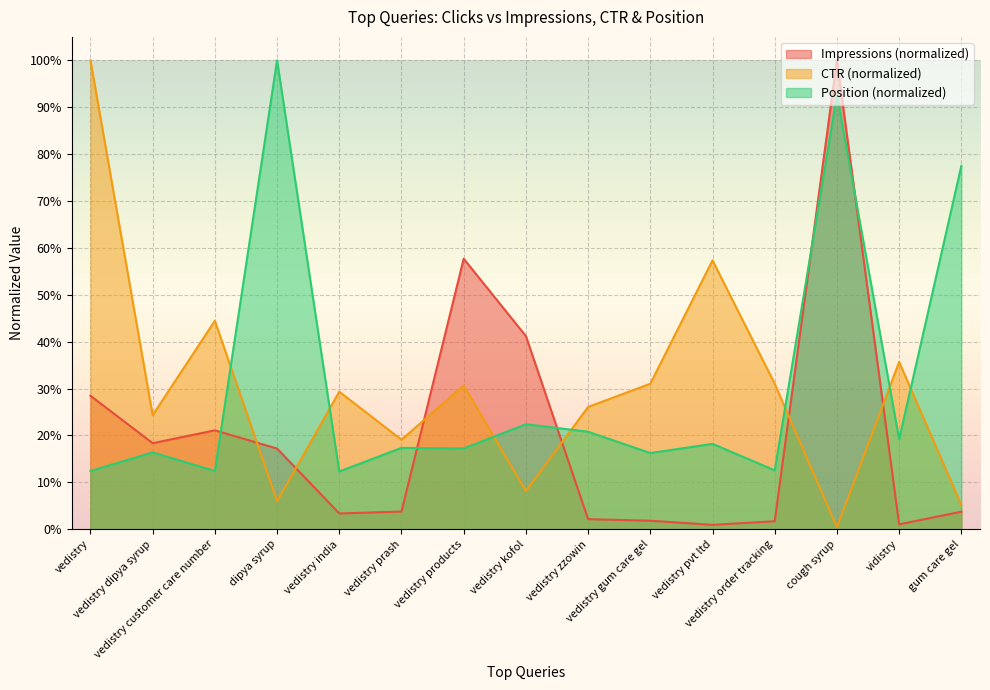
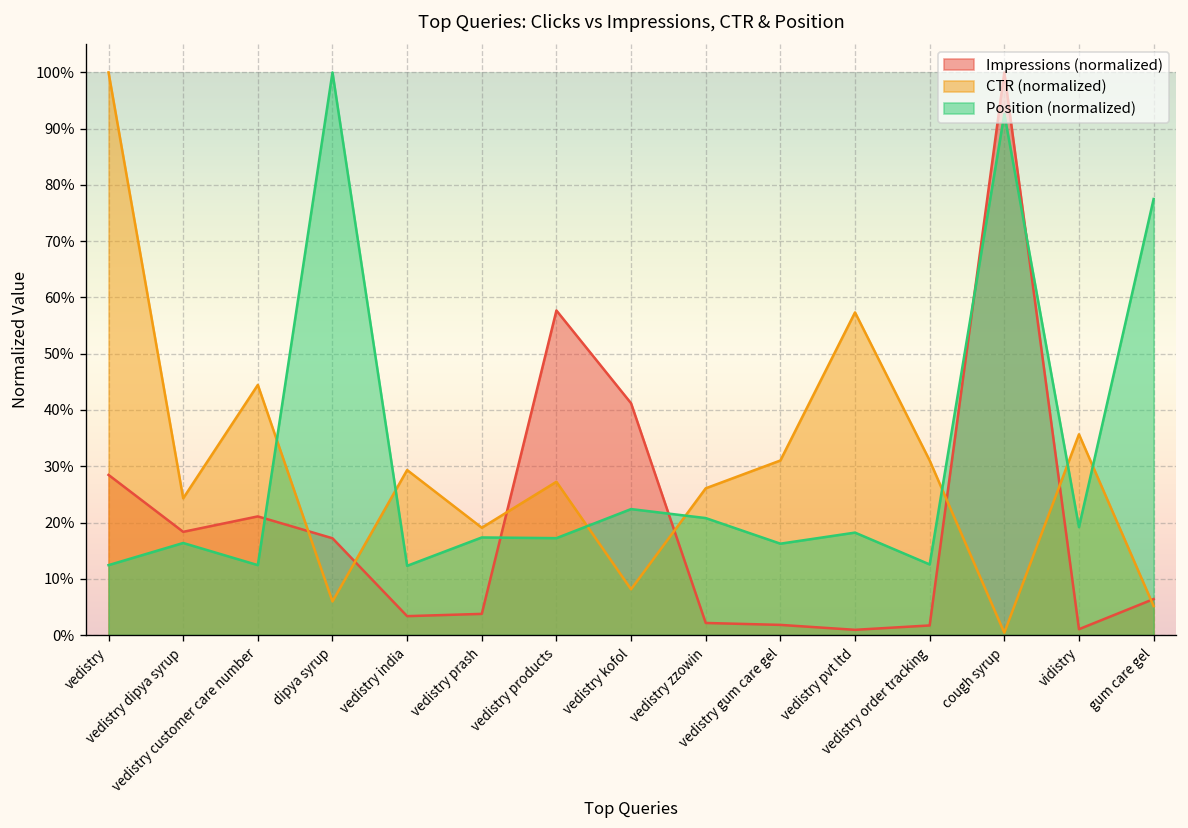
CTR (normalized), vedistry products: 31% -> 27%
Impressions (normalized), gum care gel: 4% -> 6%
